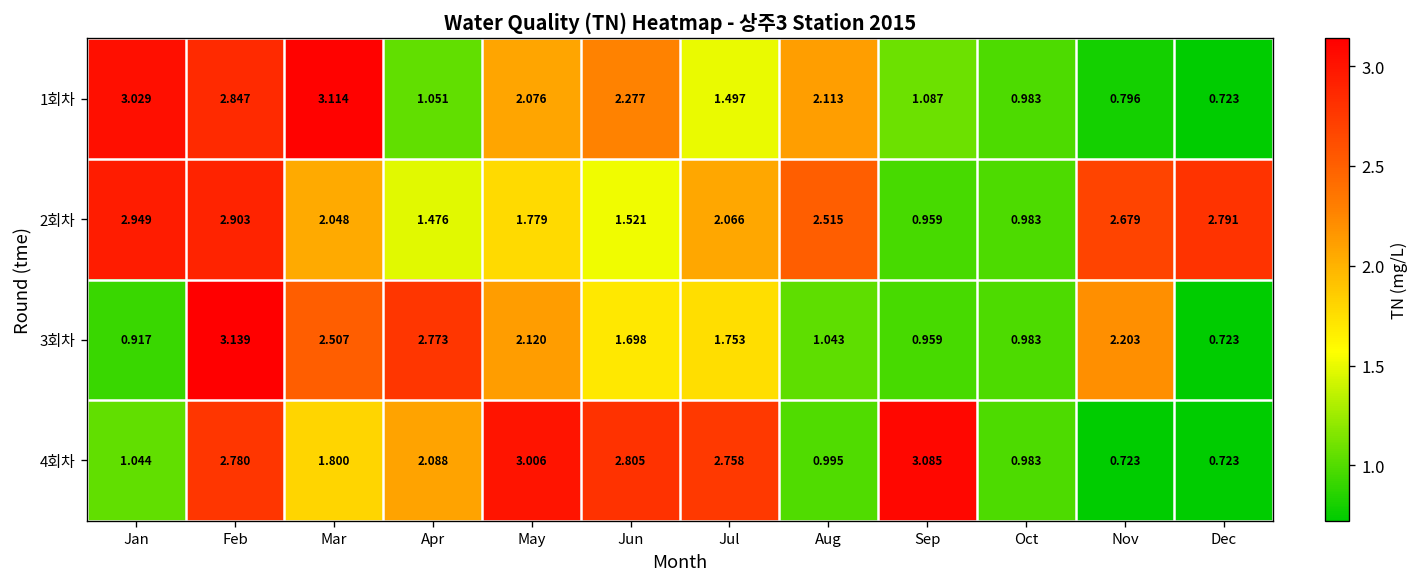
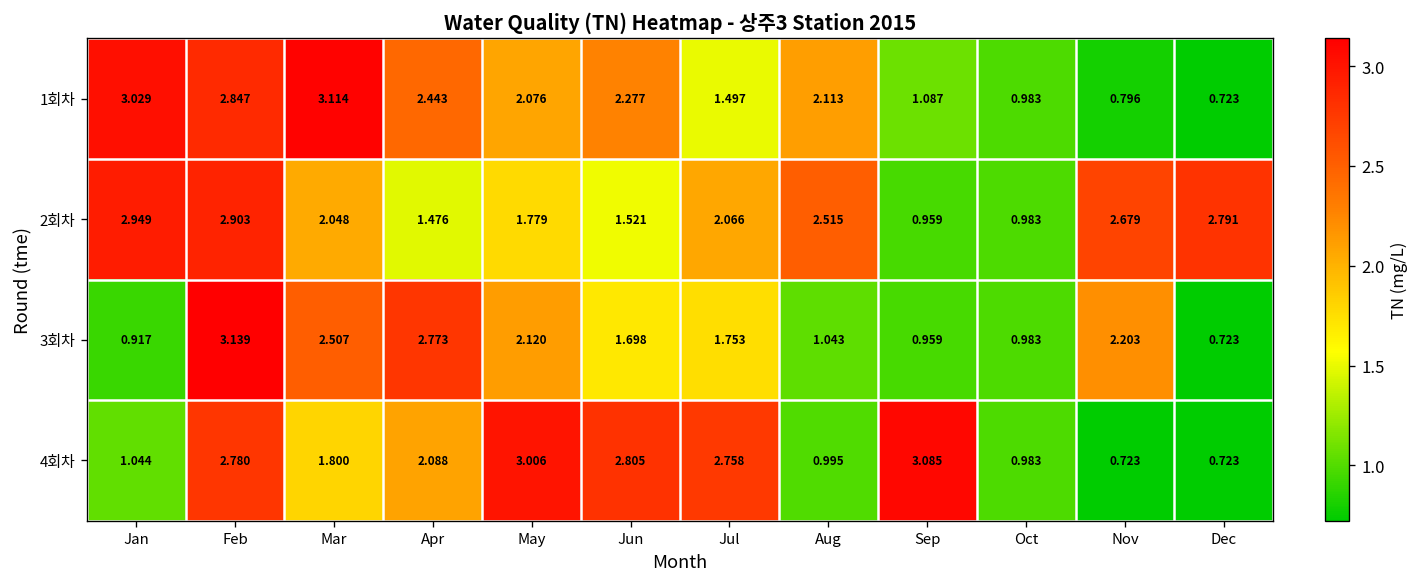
1회차, Apr: 1.051 -> 2.443
